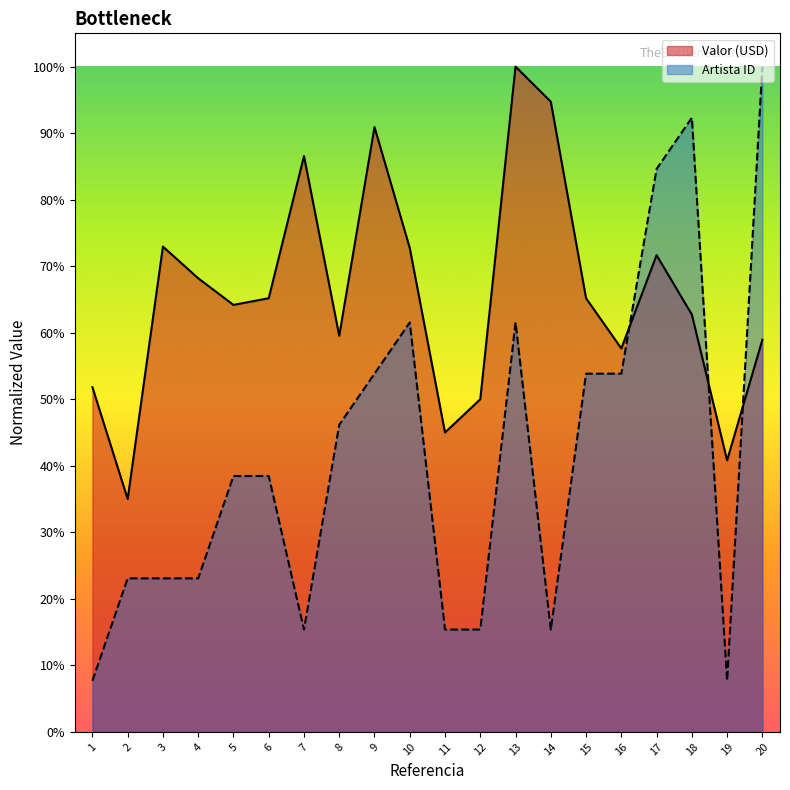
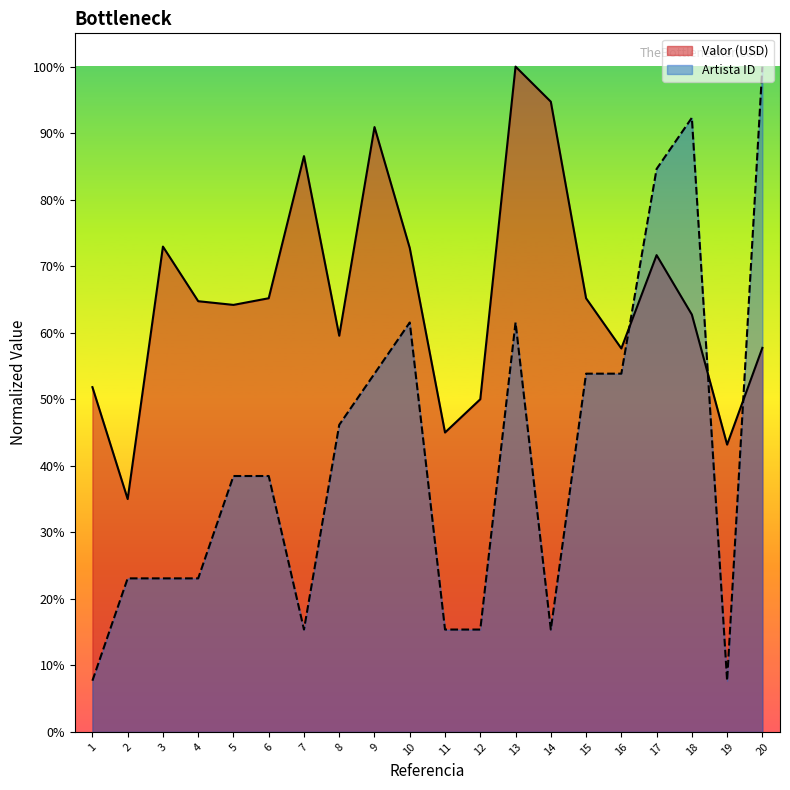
Valor (USD), 4: 68% -> 65%
Valor (USD), 19: 41% -> 43%
Valor (USD), 20: 59% -> 58%
